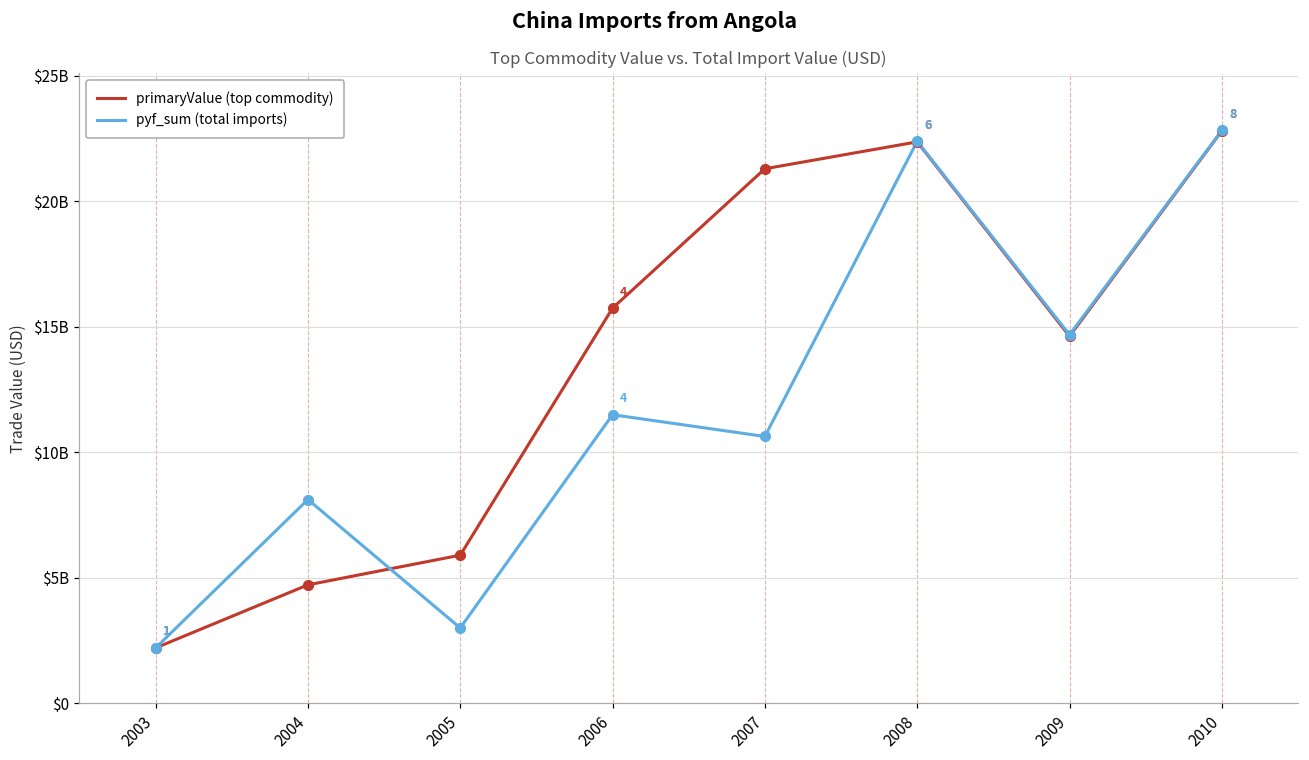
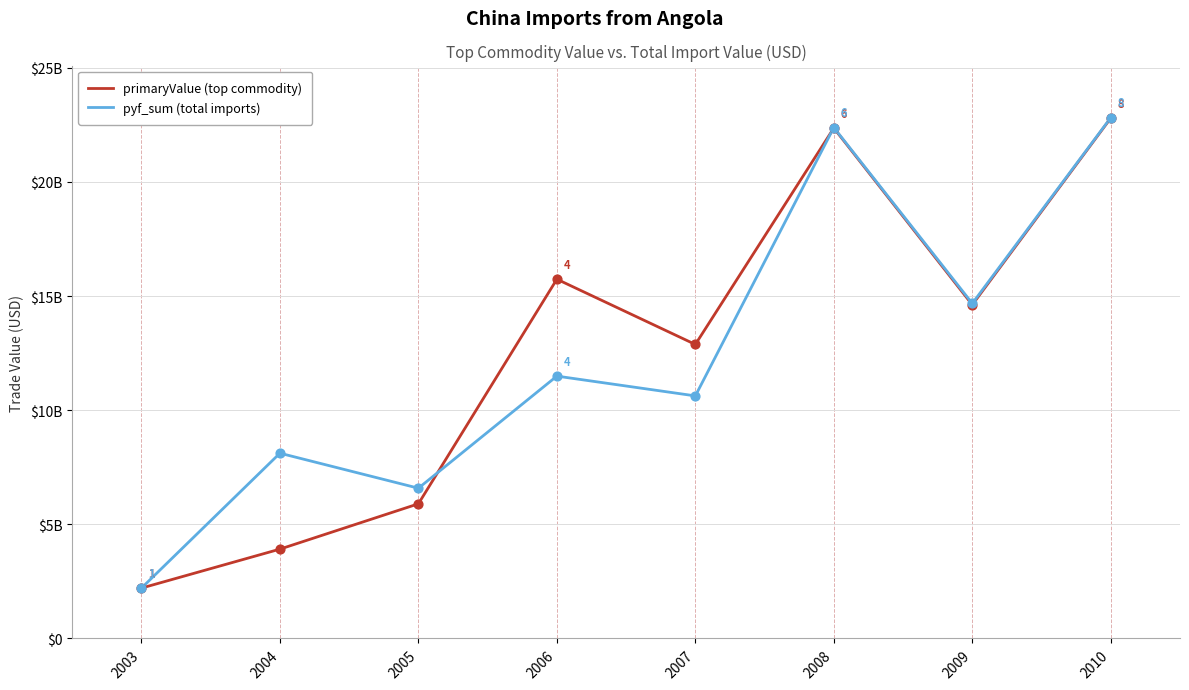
primaryValue (top commodity), 2004: $4700000000 -> $3900000000
pyf_sum (total imports), 2005: $3000000000 -> $6600000000
primaryValue (top commodity), 2007: $21300000000 -> $12900000000
